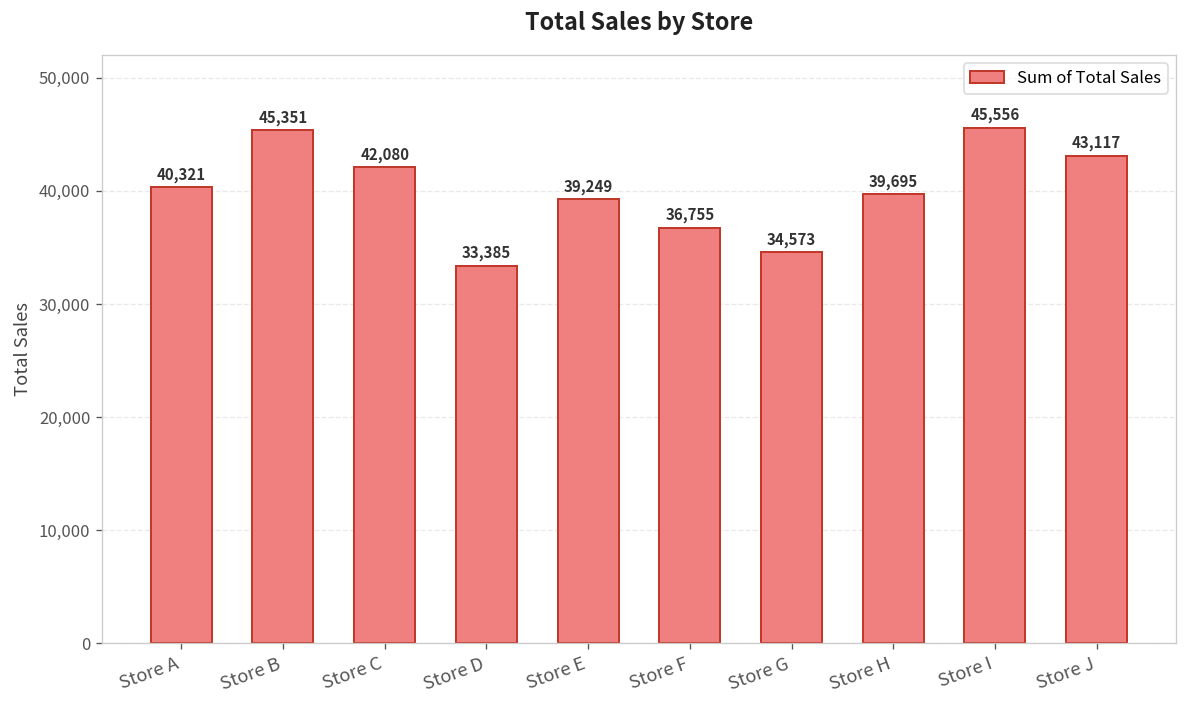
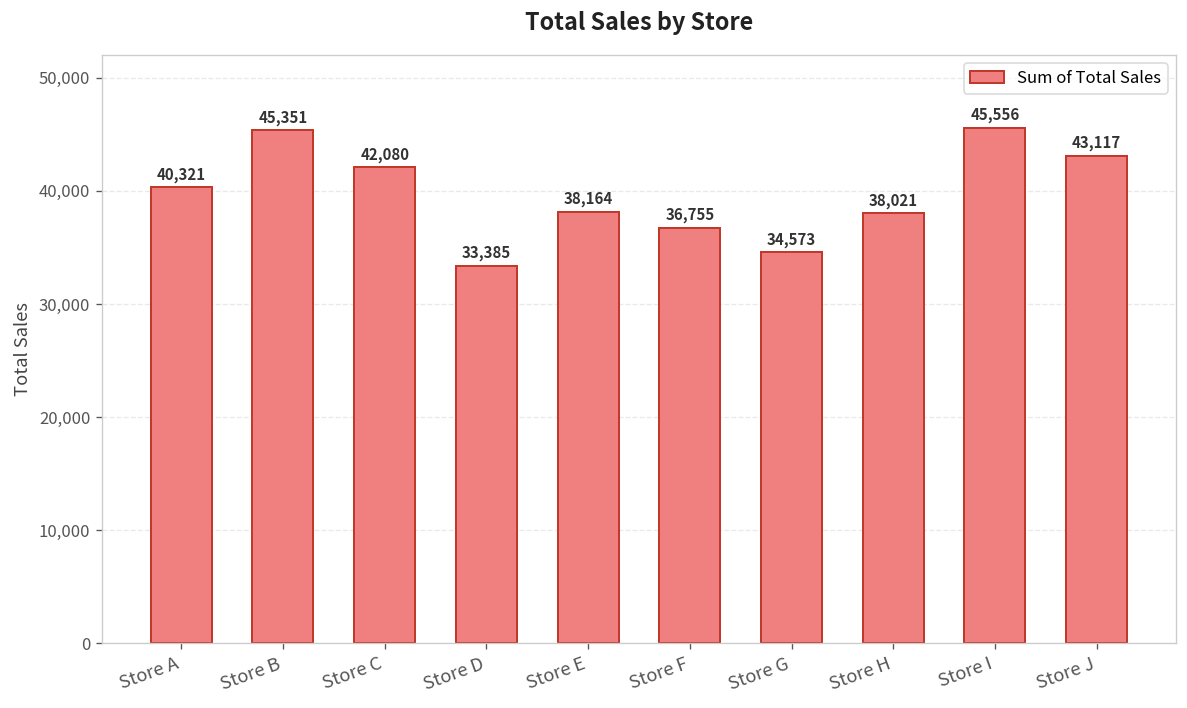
Store E: 39,249 -> 38,164
Store H: 39,695 -> 38,021
